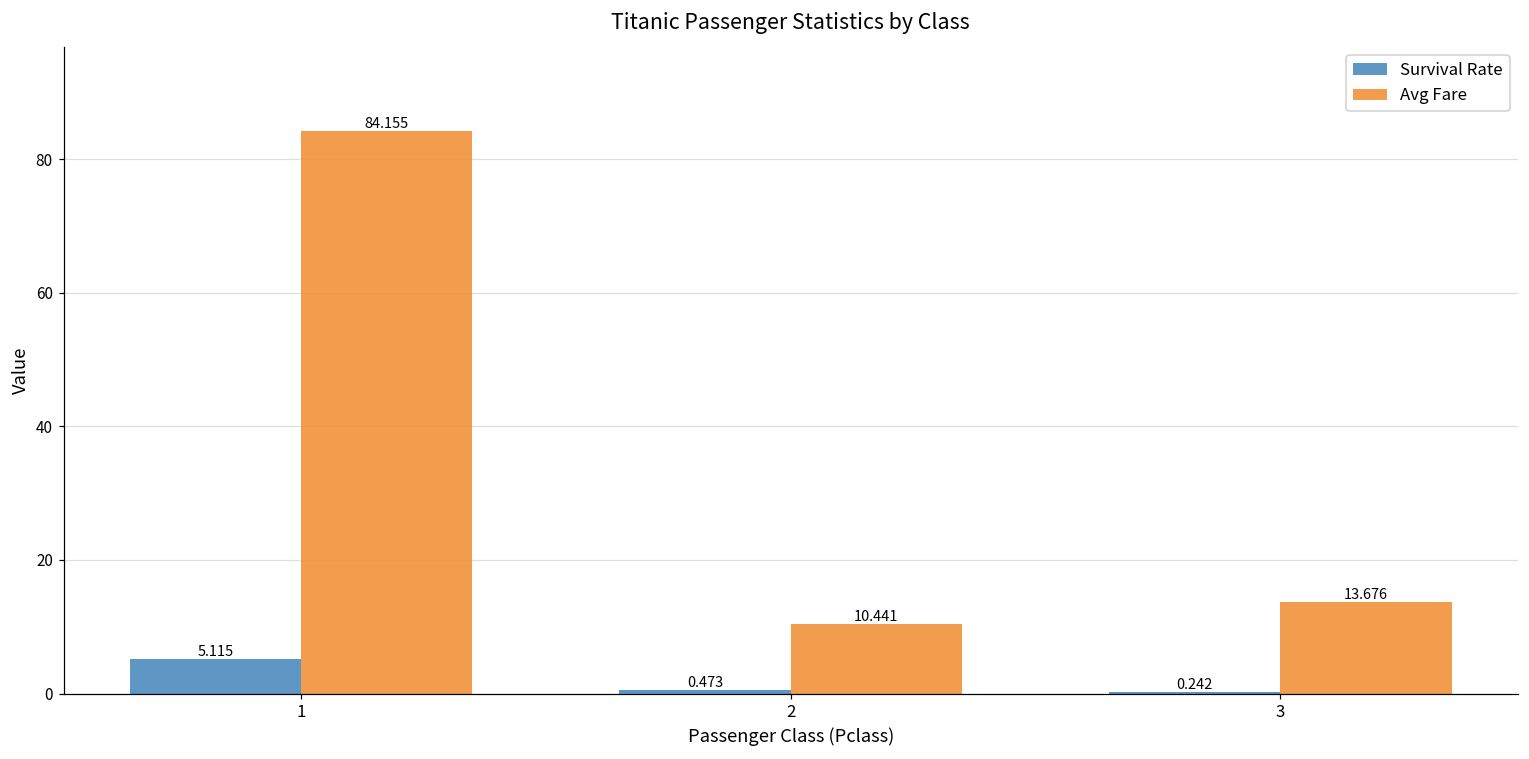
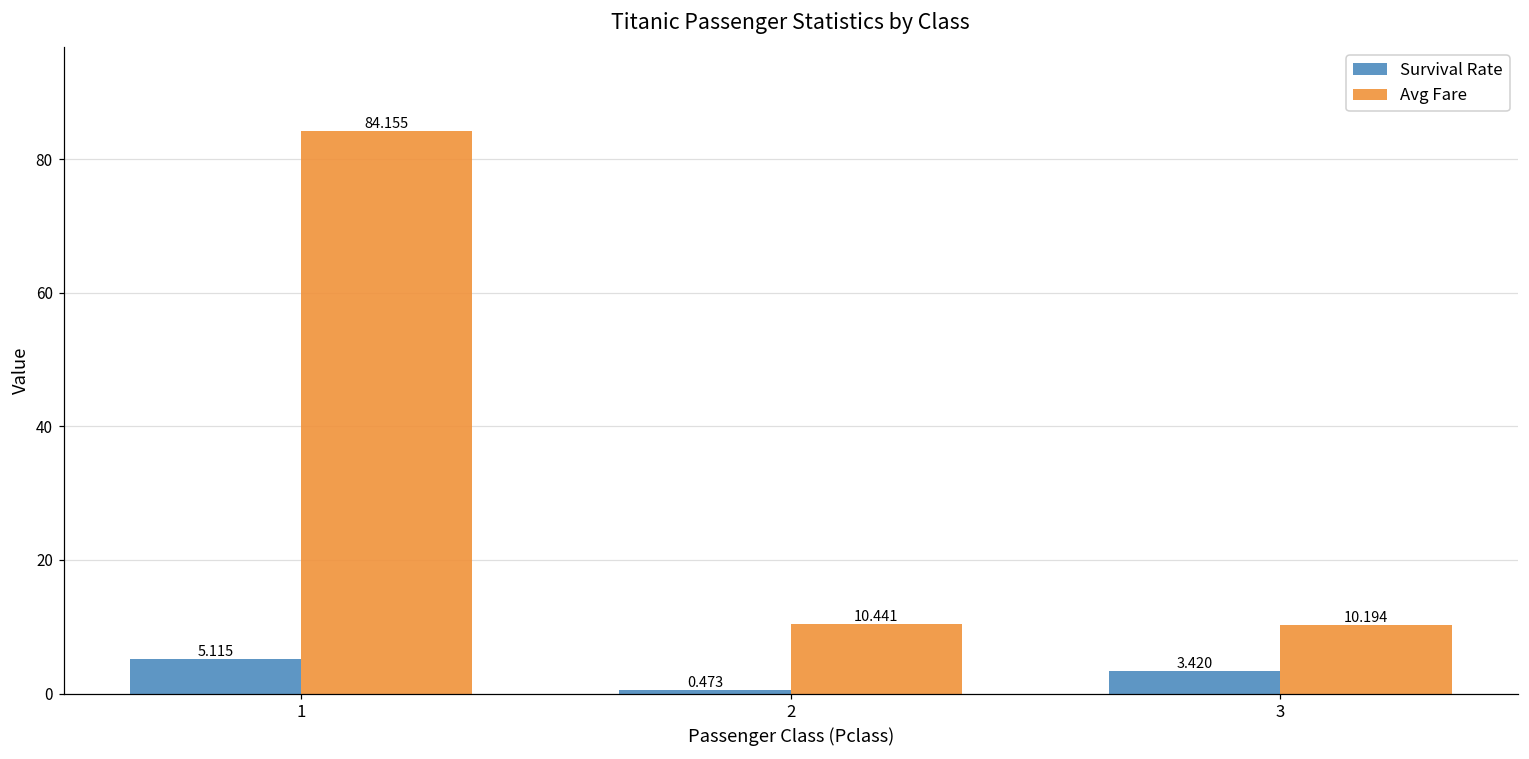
Survival Rate, 3: 0.242 -> 3.420
Avg Fare, 3: 13.676 -> 10.194
